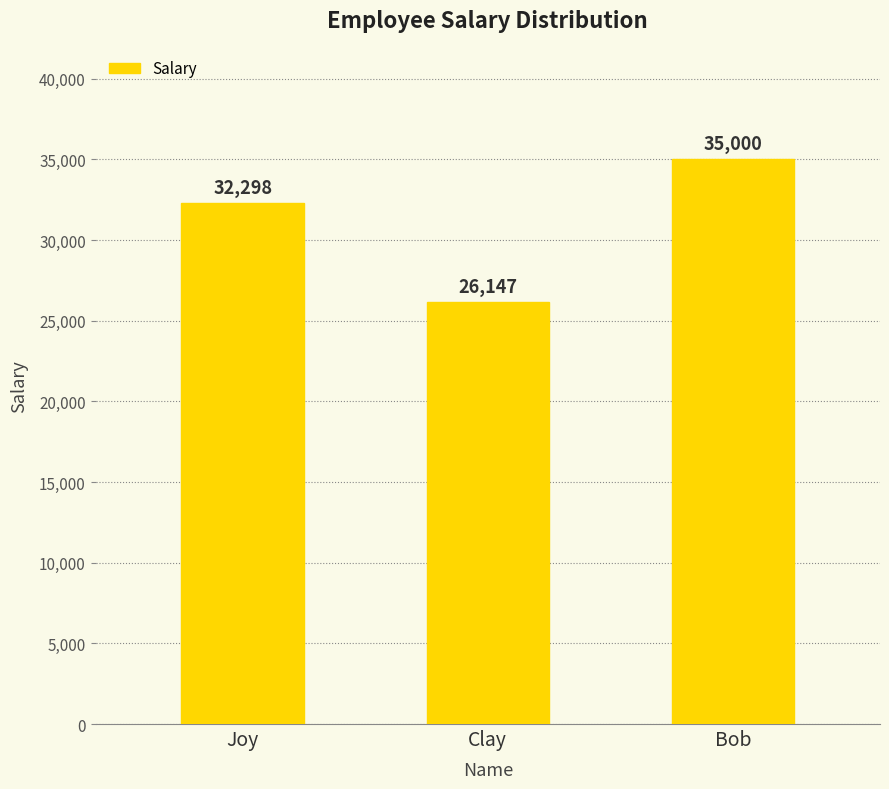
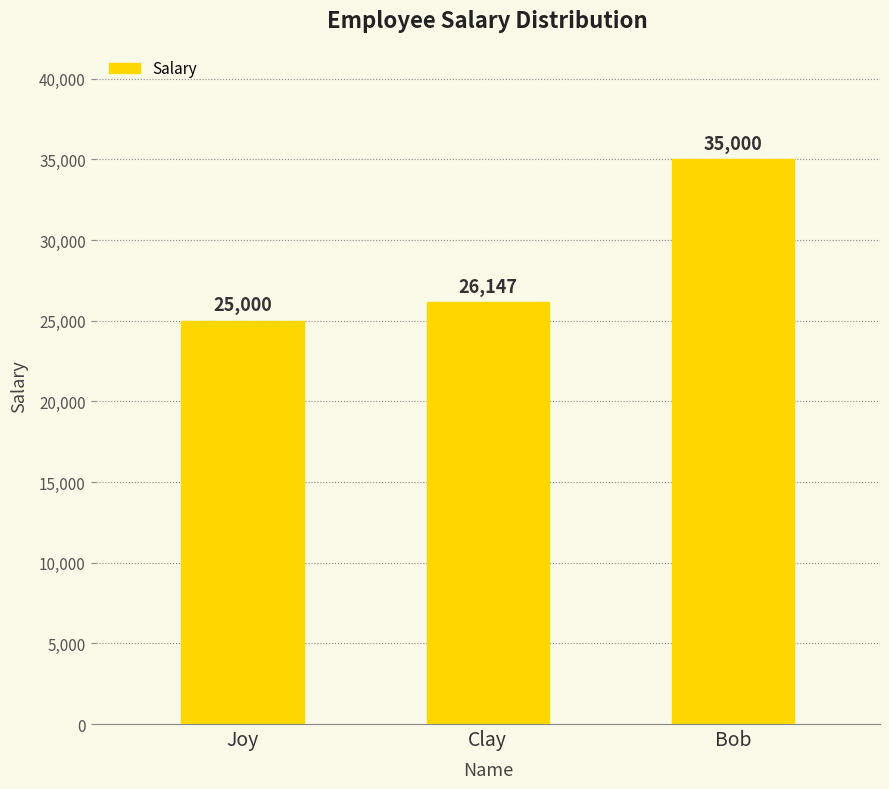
Joy: 32,298 -> 25,000
